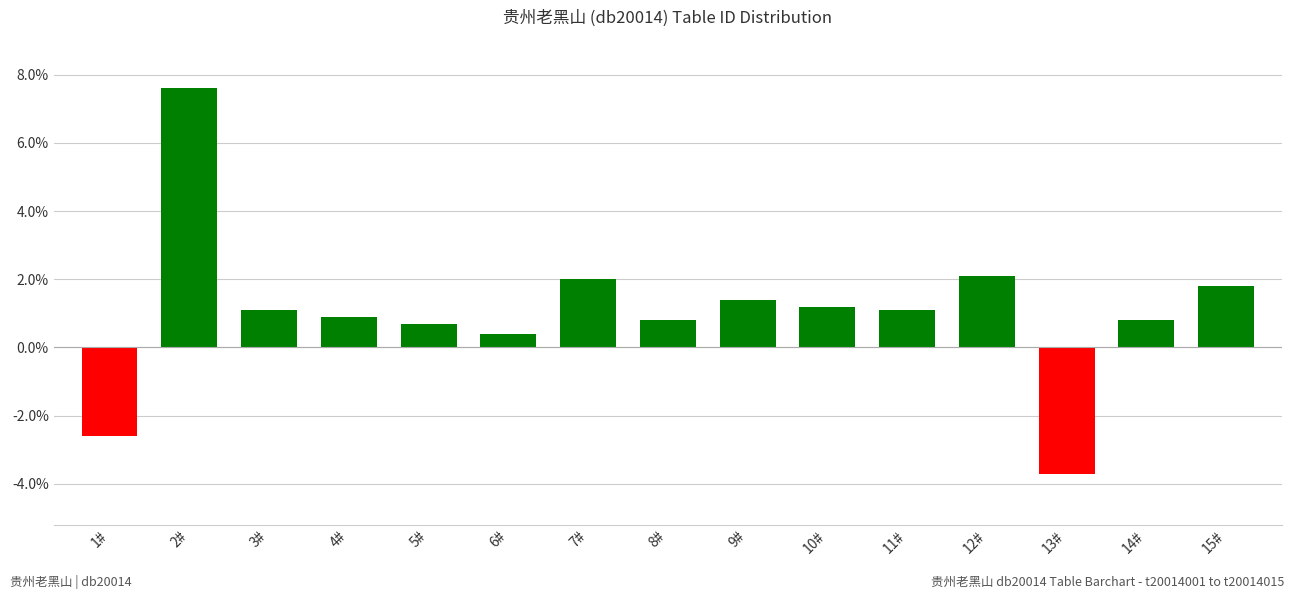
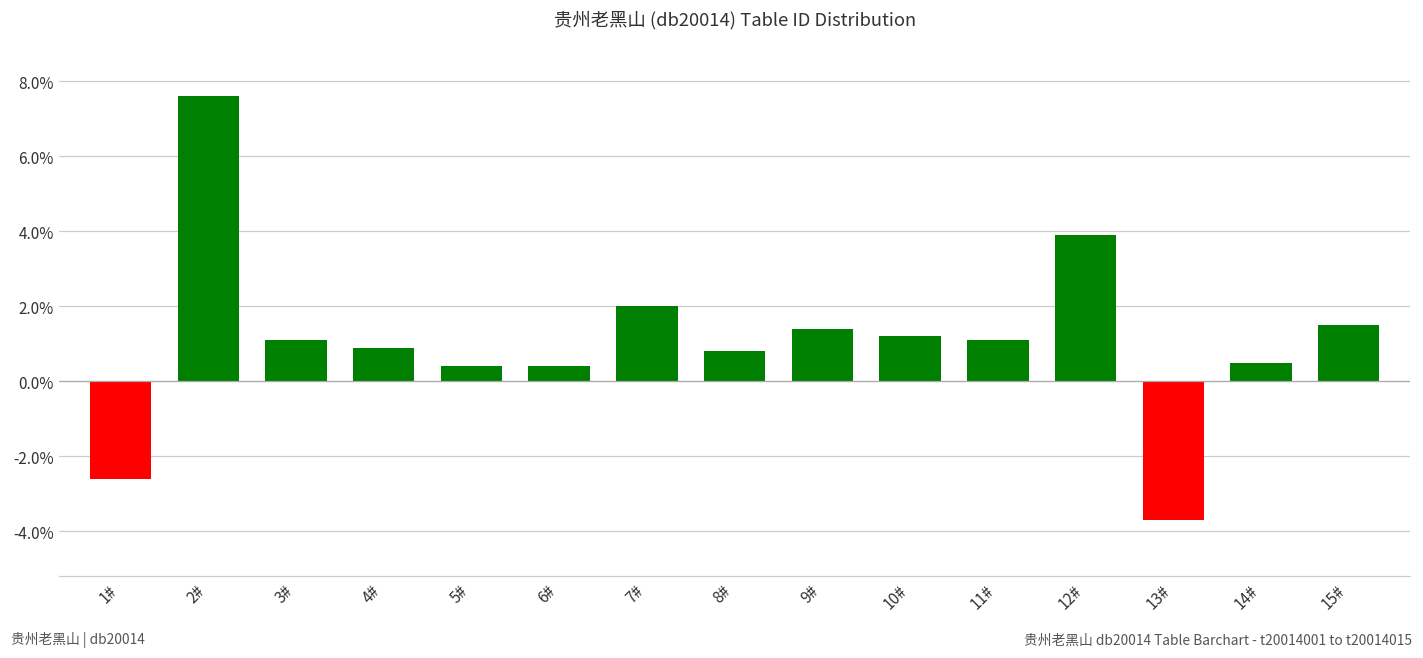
5#: 0.7% -> 0.4%
12#: 2.1% -> 3.9%
14#: 0.8% -> 0.5%
15#: 1.8% -> 1.5%
